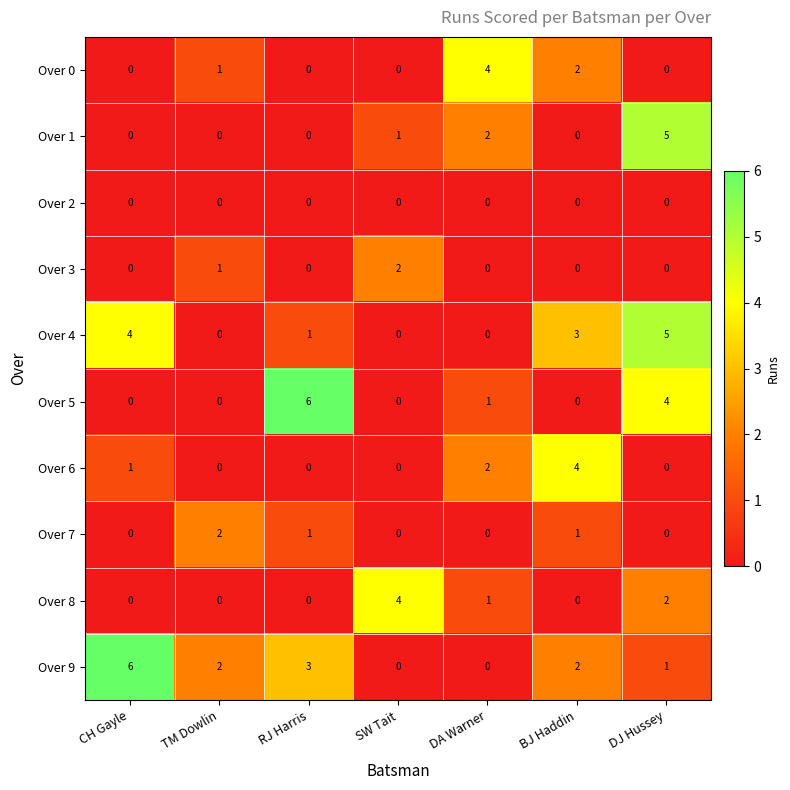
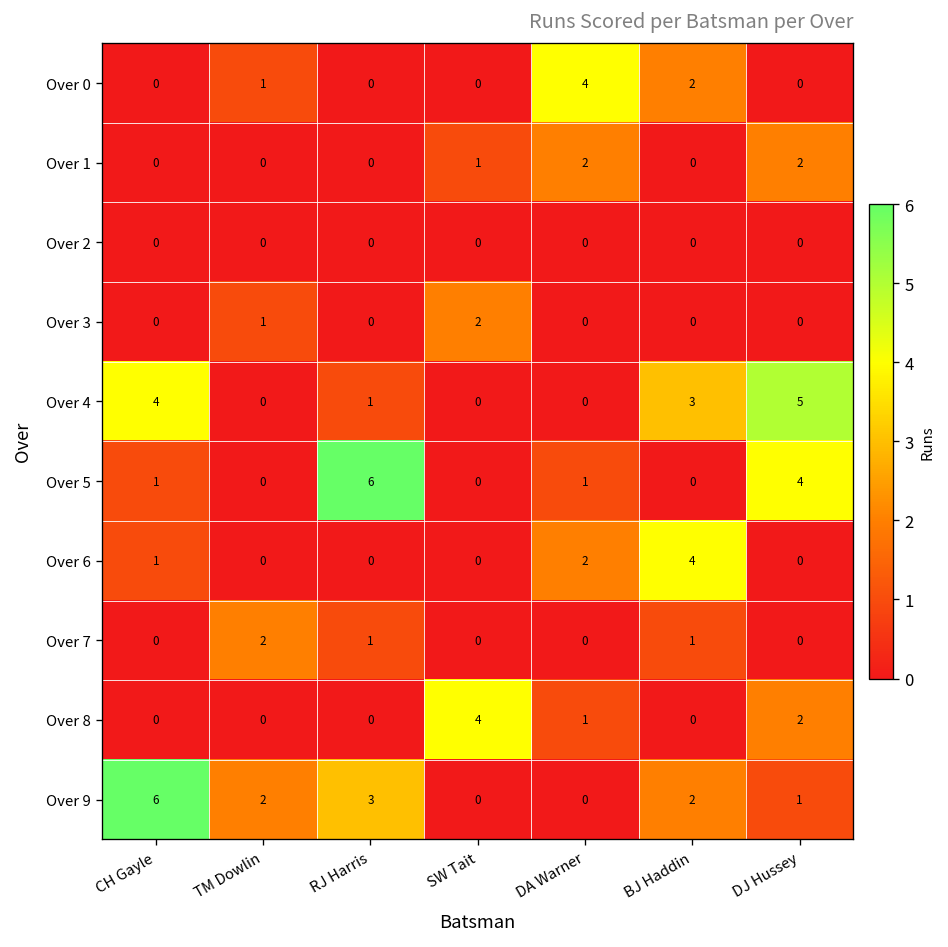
Over 1, DJ Hussey: 5 -> 2
Over 5, CH Gayle: 0 -> 1
